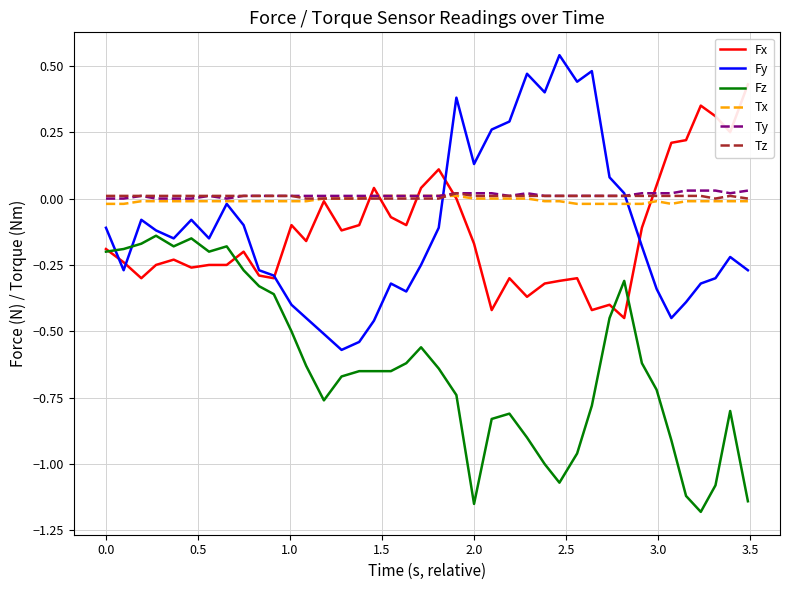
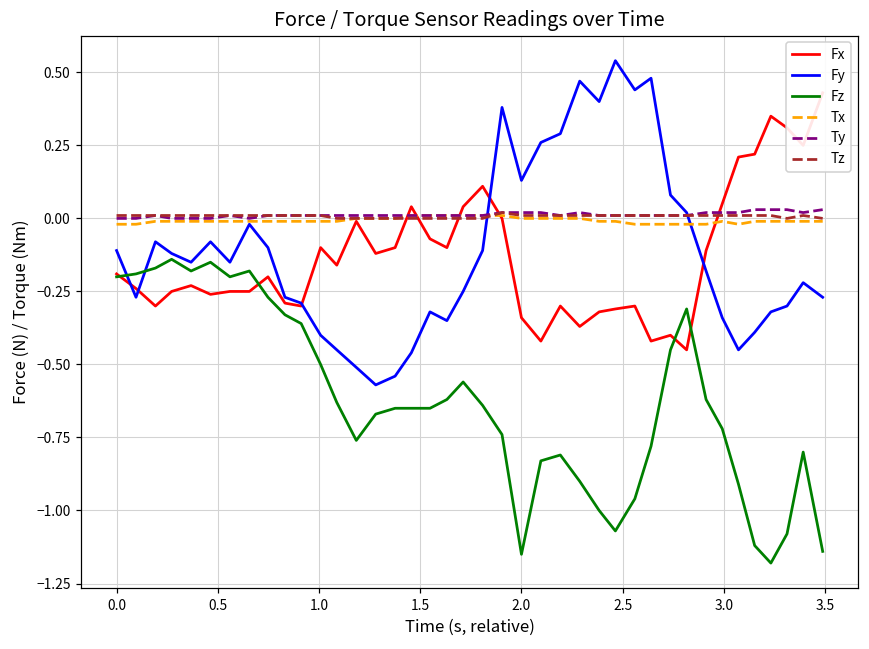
Fx, 2.0: -0.17 -> -0.34
